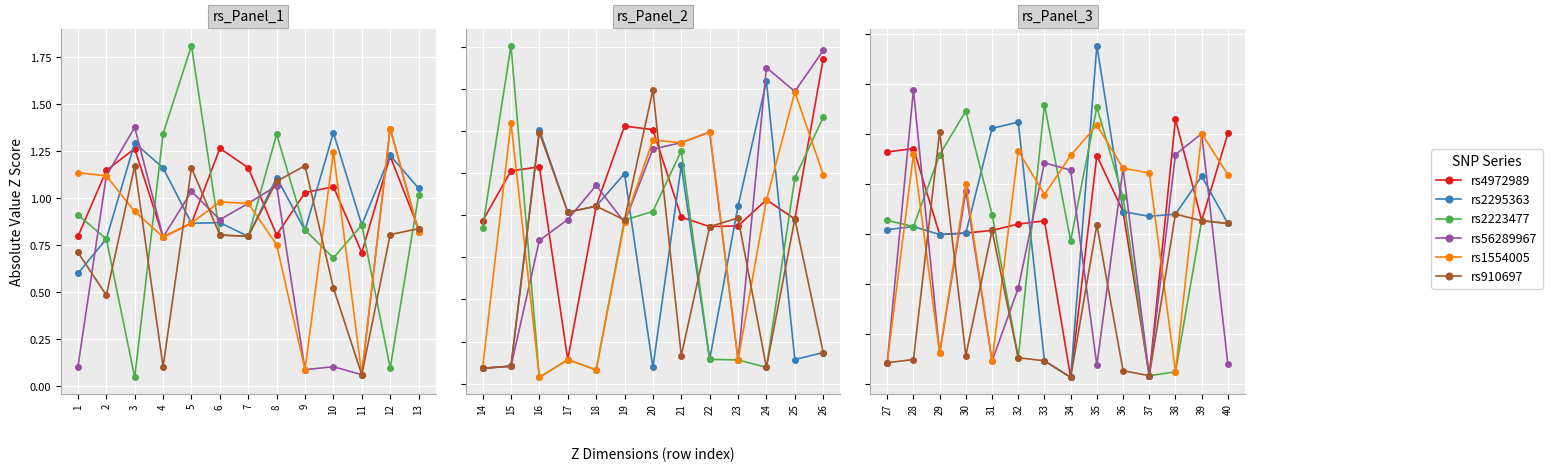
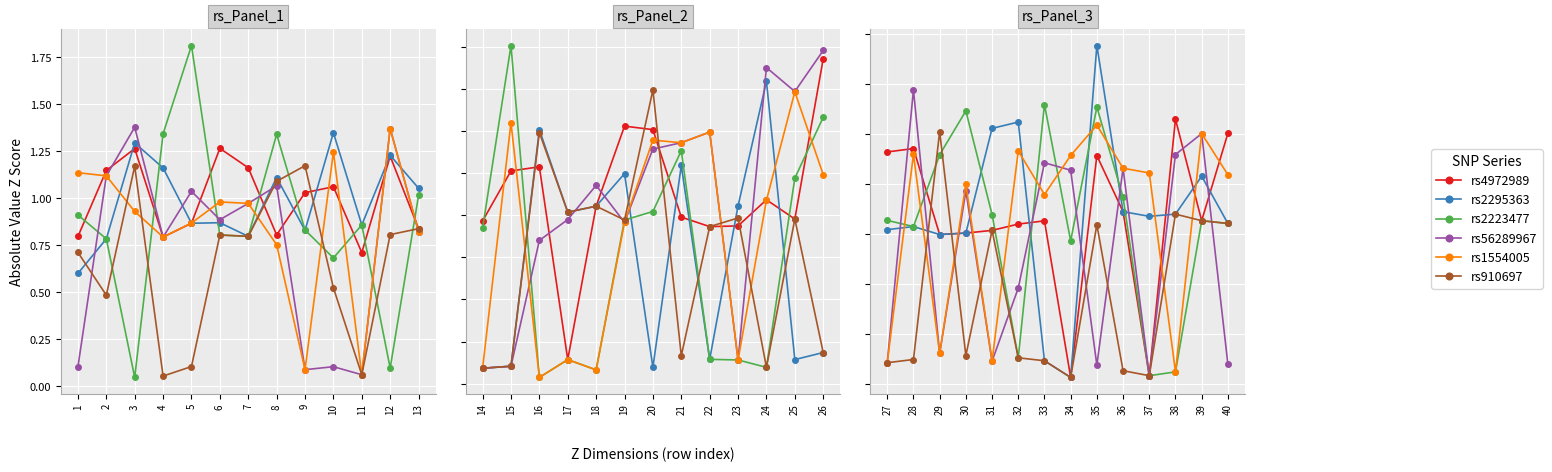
rs_Panel_1, rs910697, 4: 0.10 -> 0.05
rs_Panel_1, rs910697, 5: 1.16 -> 0.11
